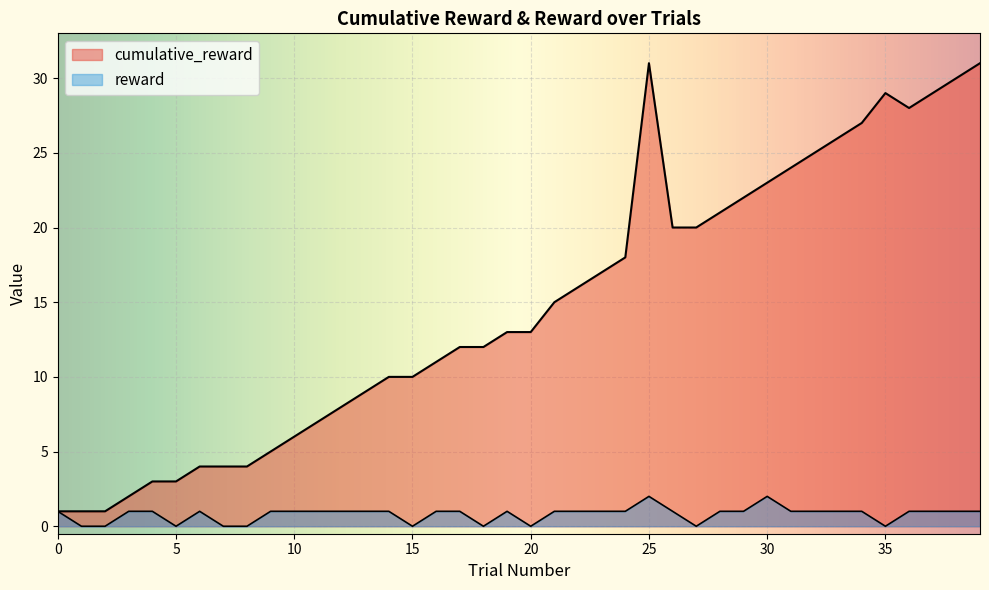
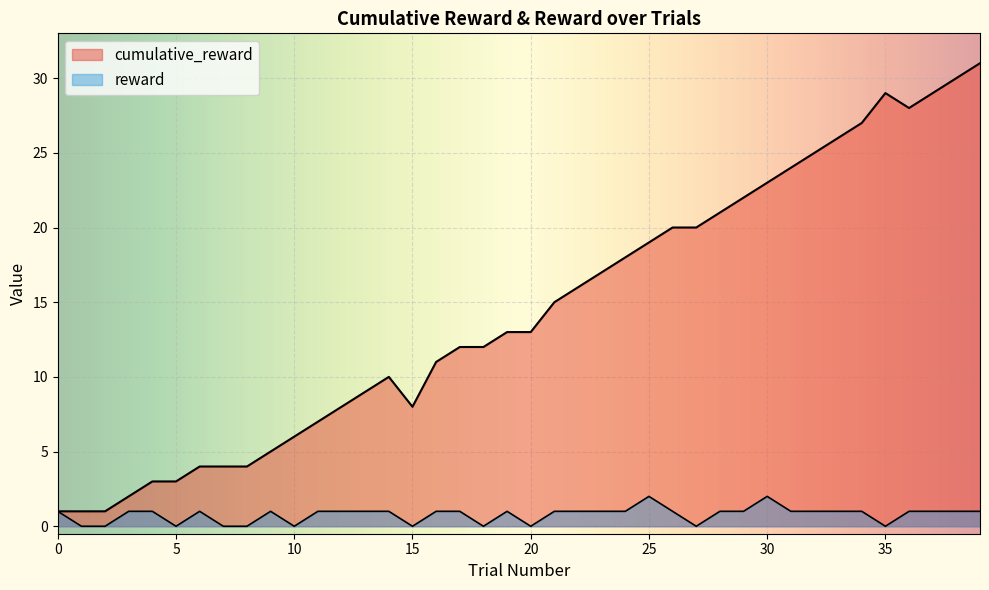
reward, 10: 1 -> 0
cumulative_reward, 15: 10 -> 8
cumulative_reward, 25: 31 -> 19
